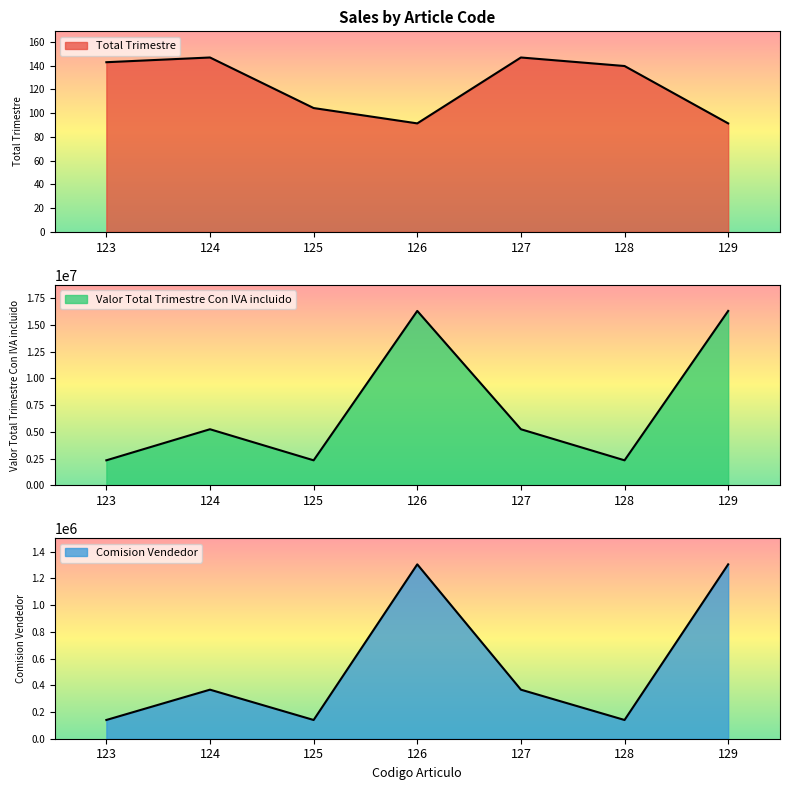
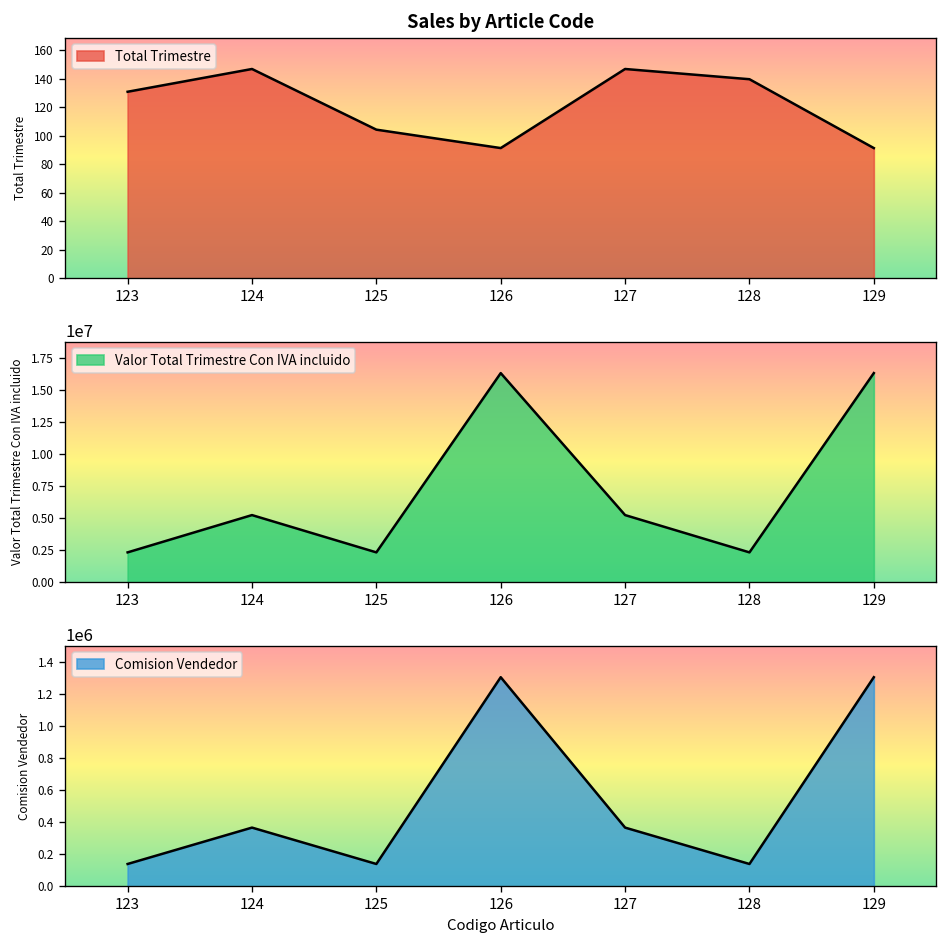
Sales by Article Code, 123: 143 -> 131
